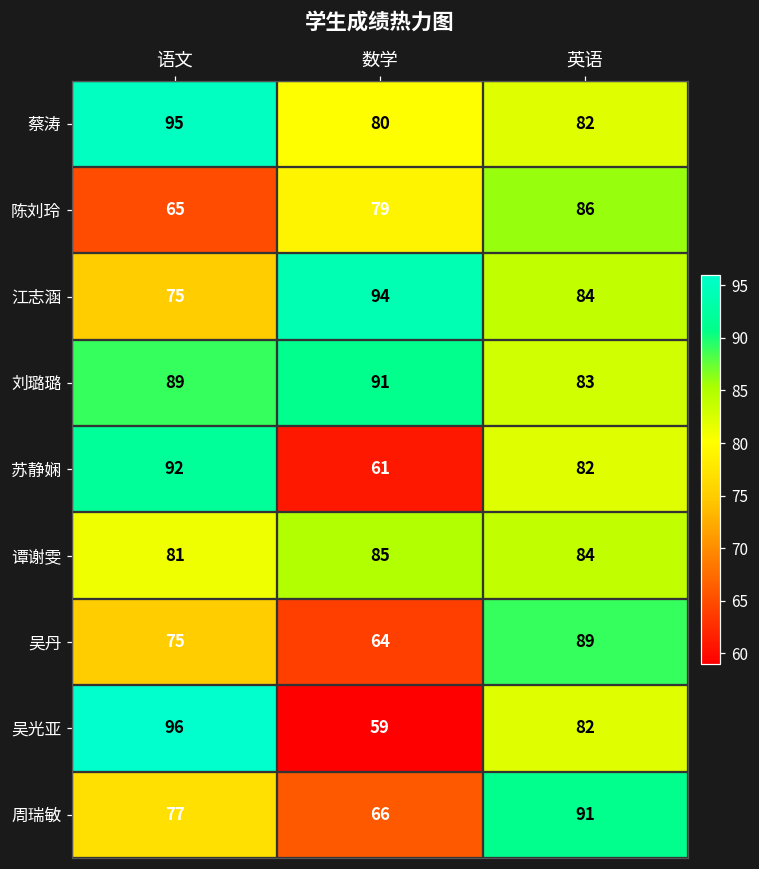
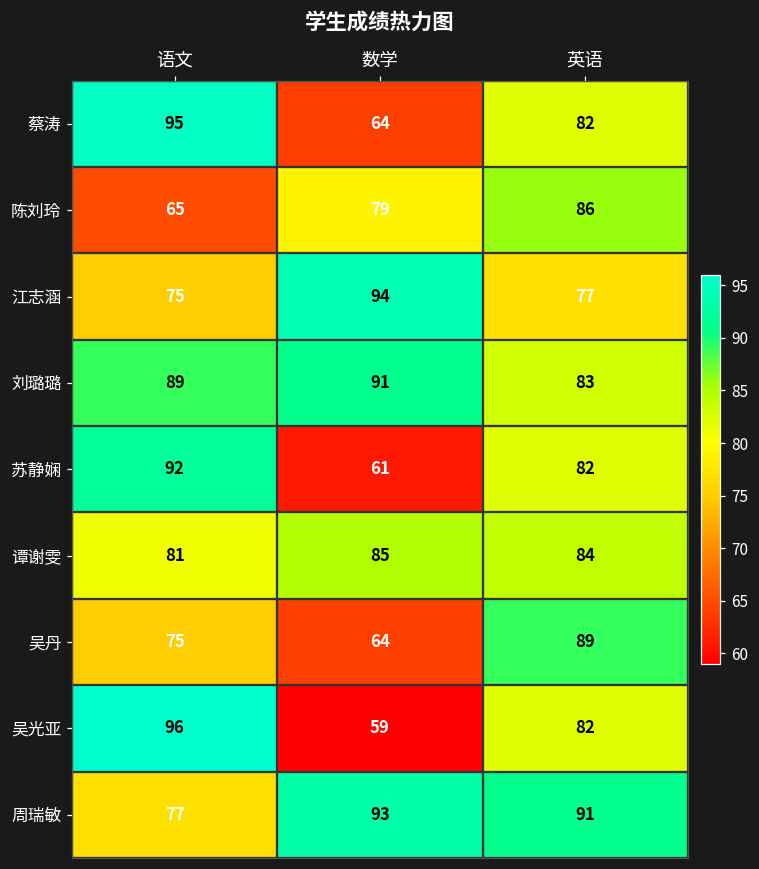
蔡涛, 数学: 80 -> 64
江志涵, 英语: 84 -> 77
周瑞敏, 数学: 66 -> 93
